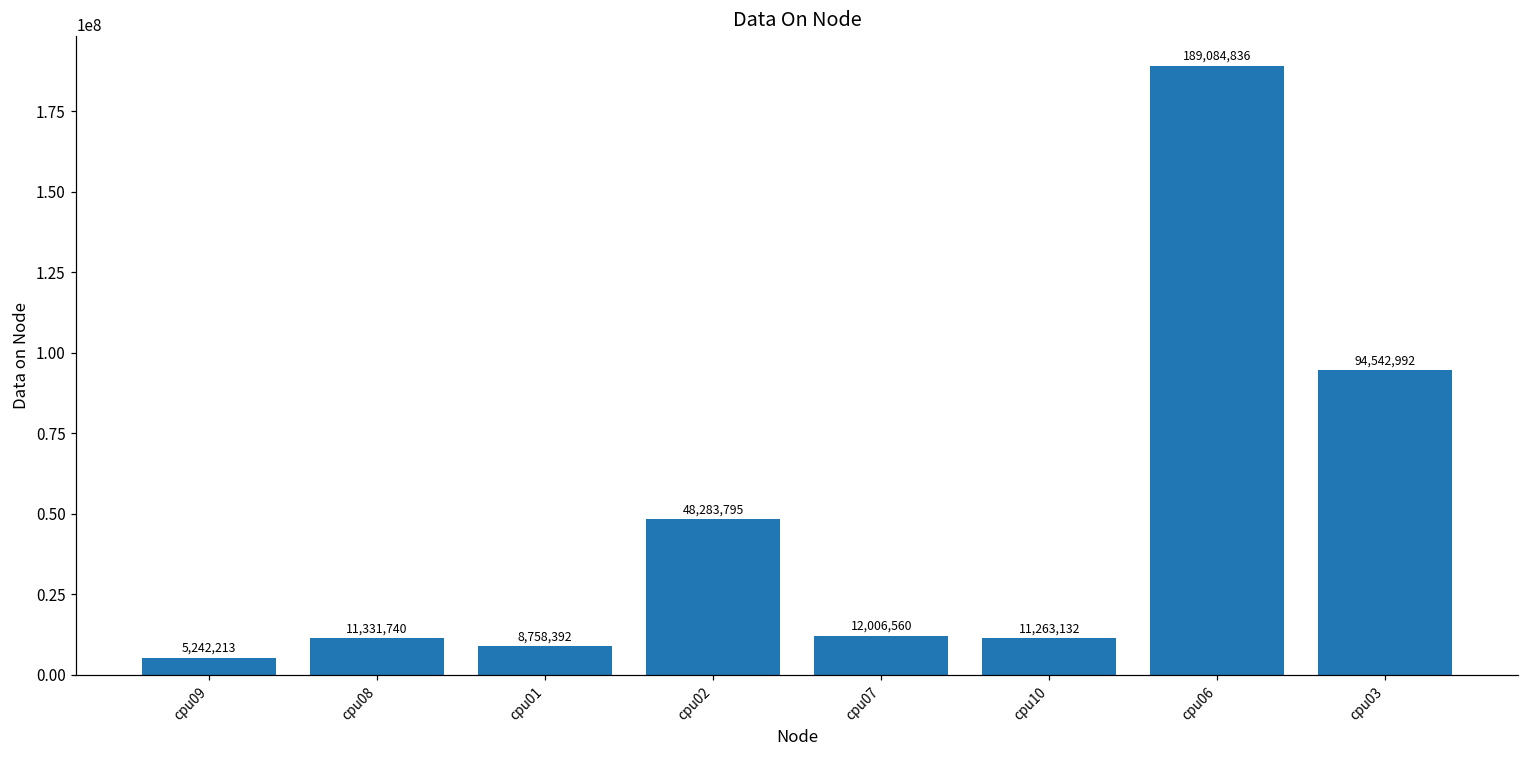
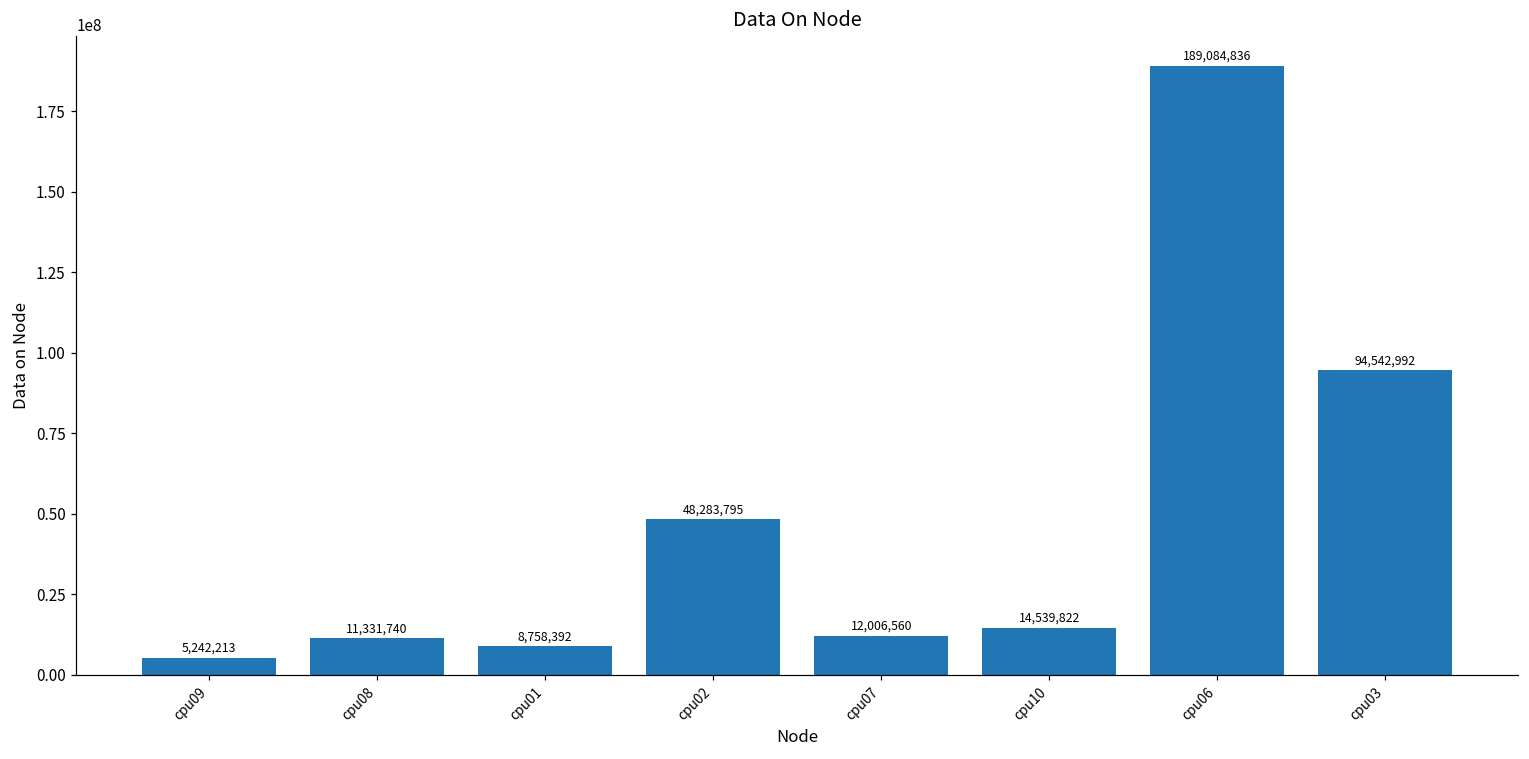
cpu10: 11,263,132 -> 14,539,822
